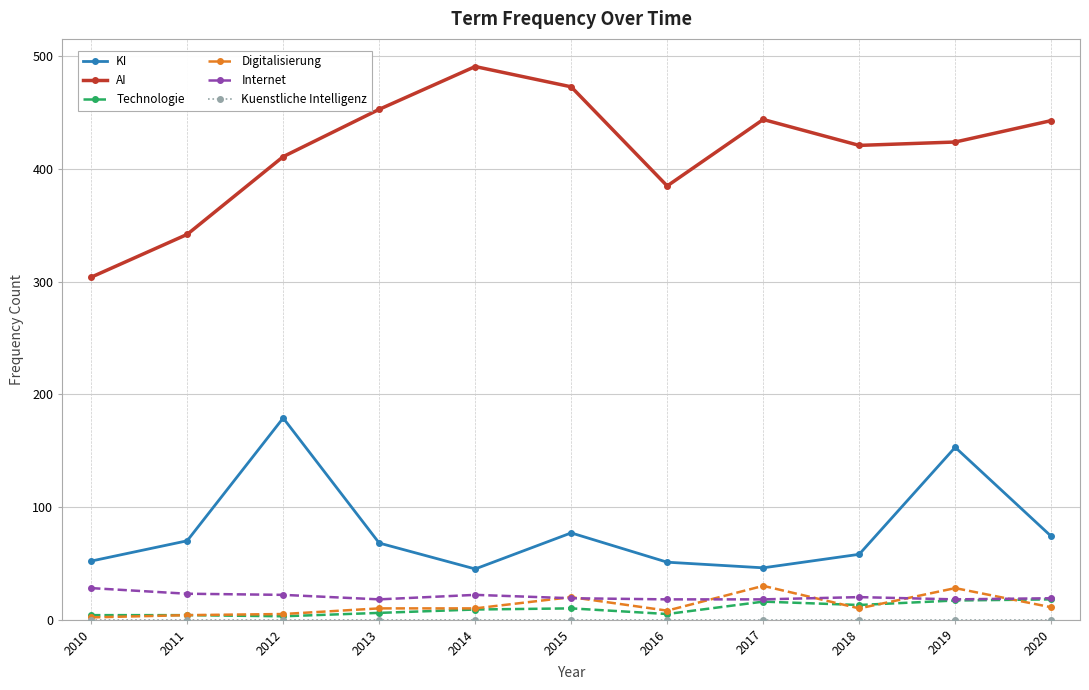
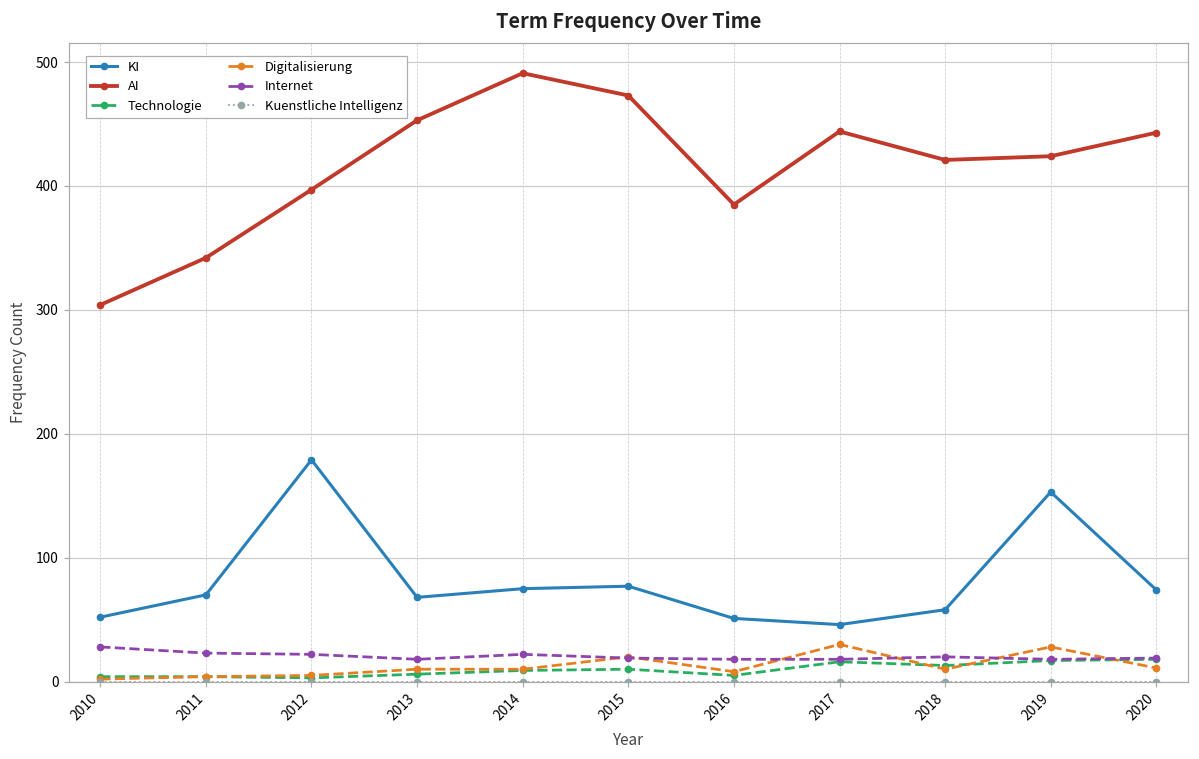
AI, 2012: 411 -> 397
KI, 2014: 45 -> 75
